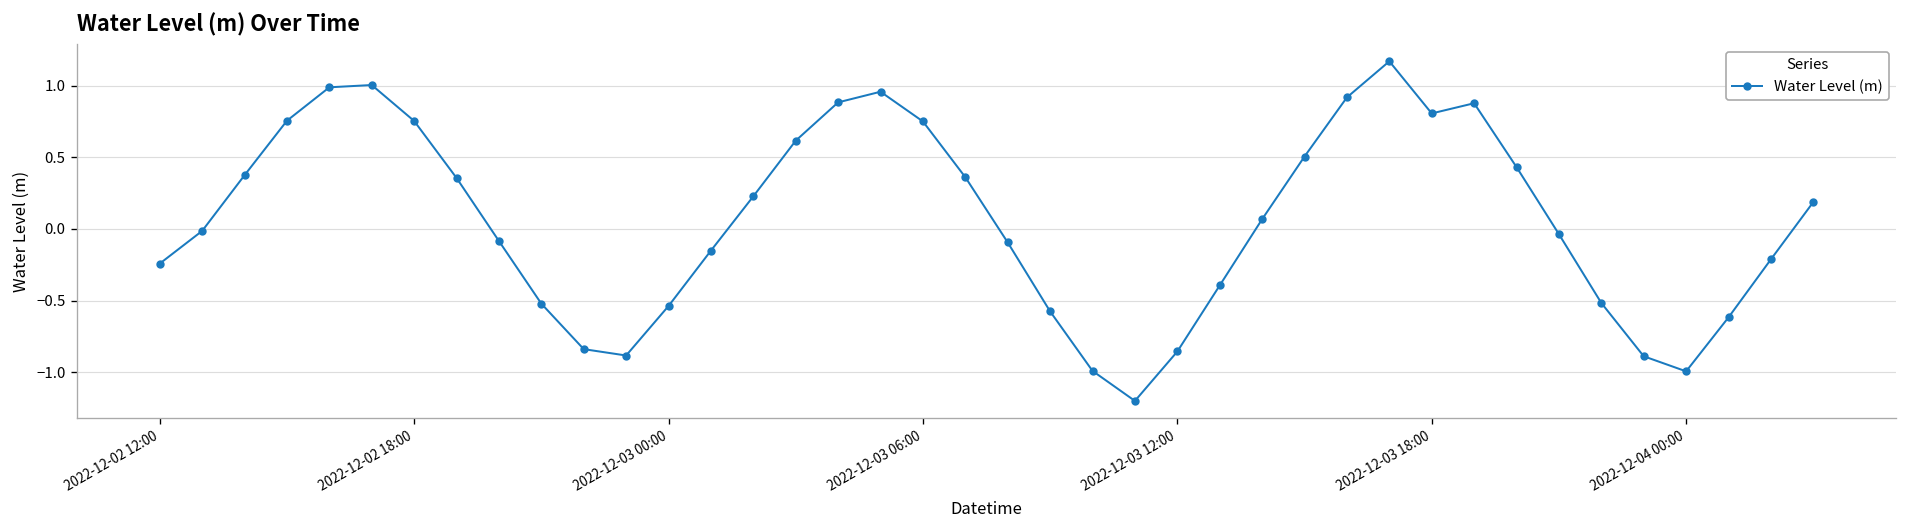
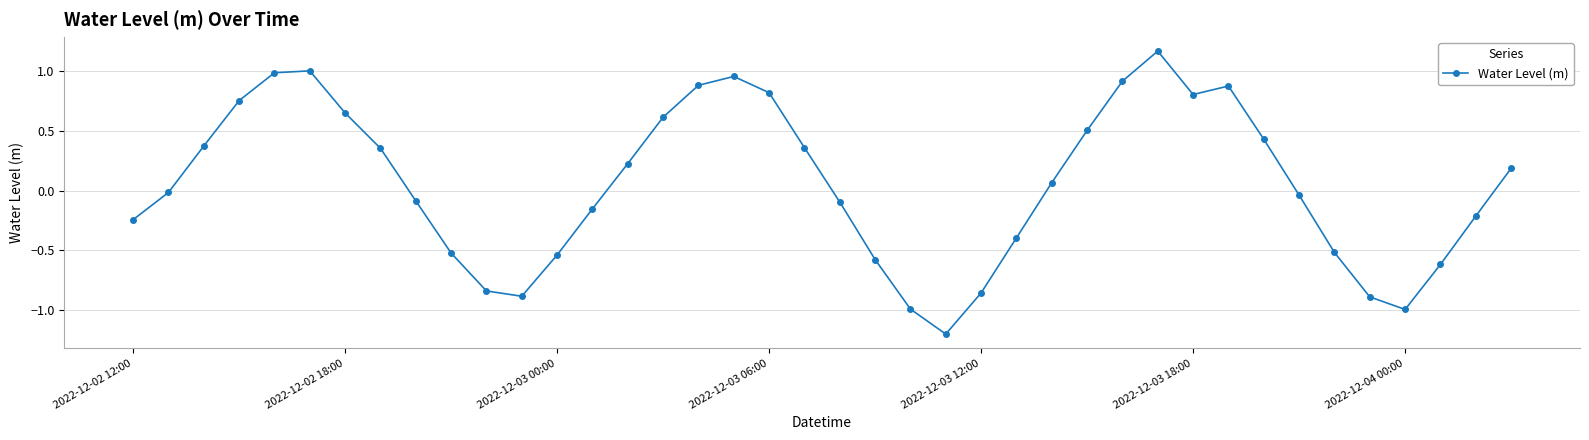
2022-12-02 18:00: 0.75 -> 0.65
2022-12-03 06:00: 0.75 -> 0.82
